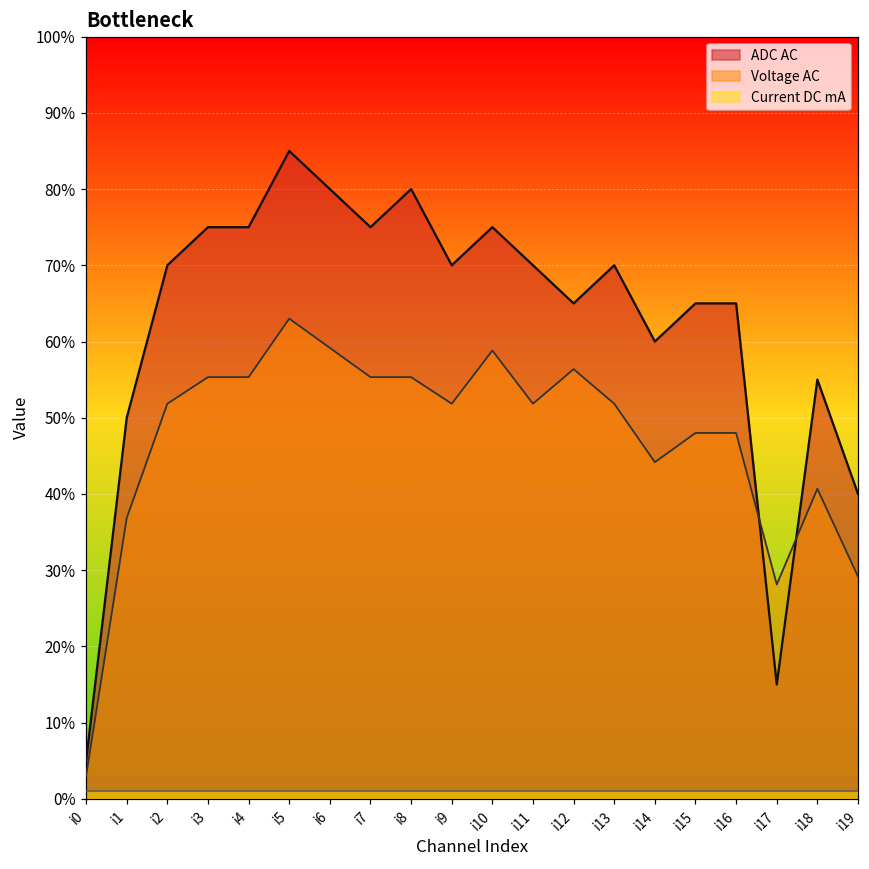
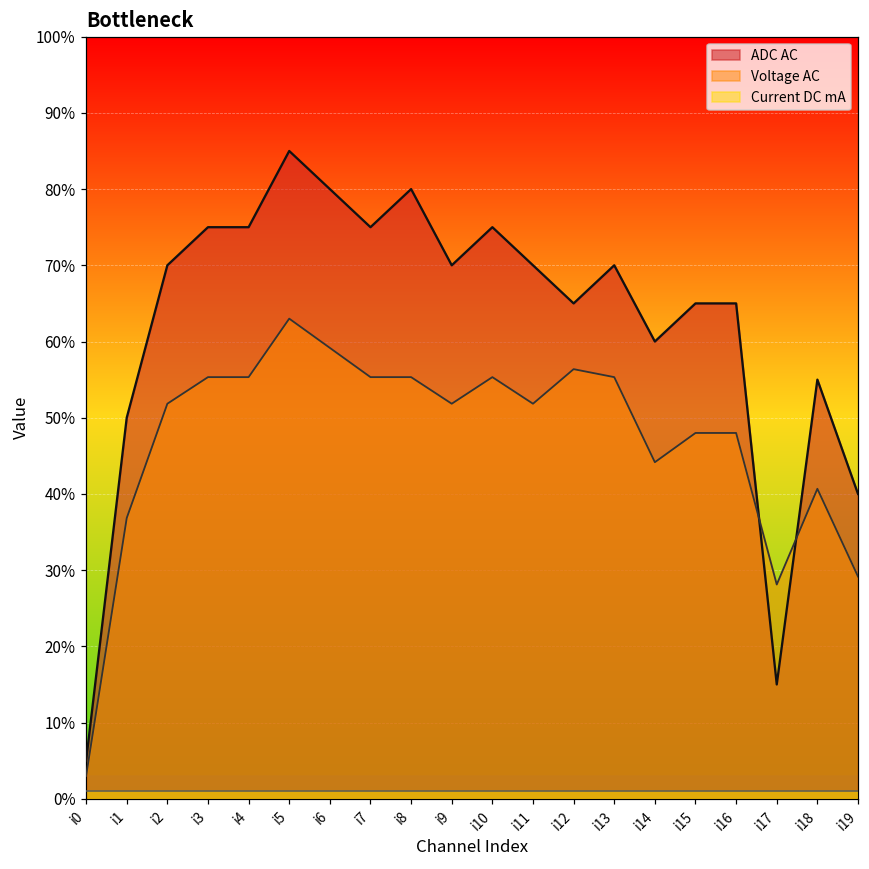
Voltage AC, i10: 59% -> 55%
Voltage AC, i13: 52% -> 55%
